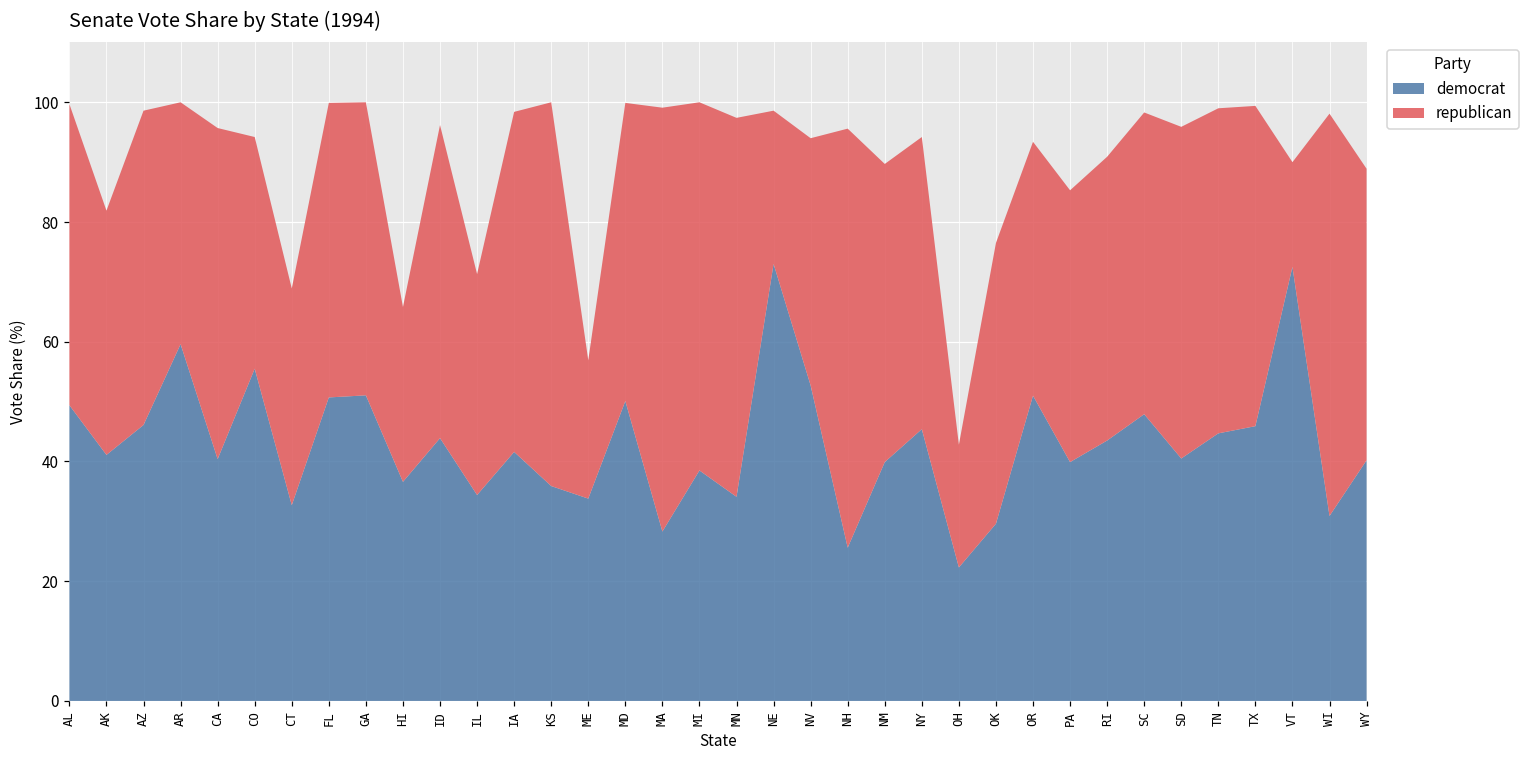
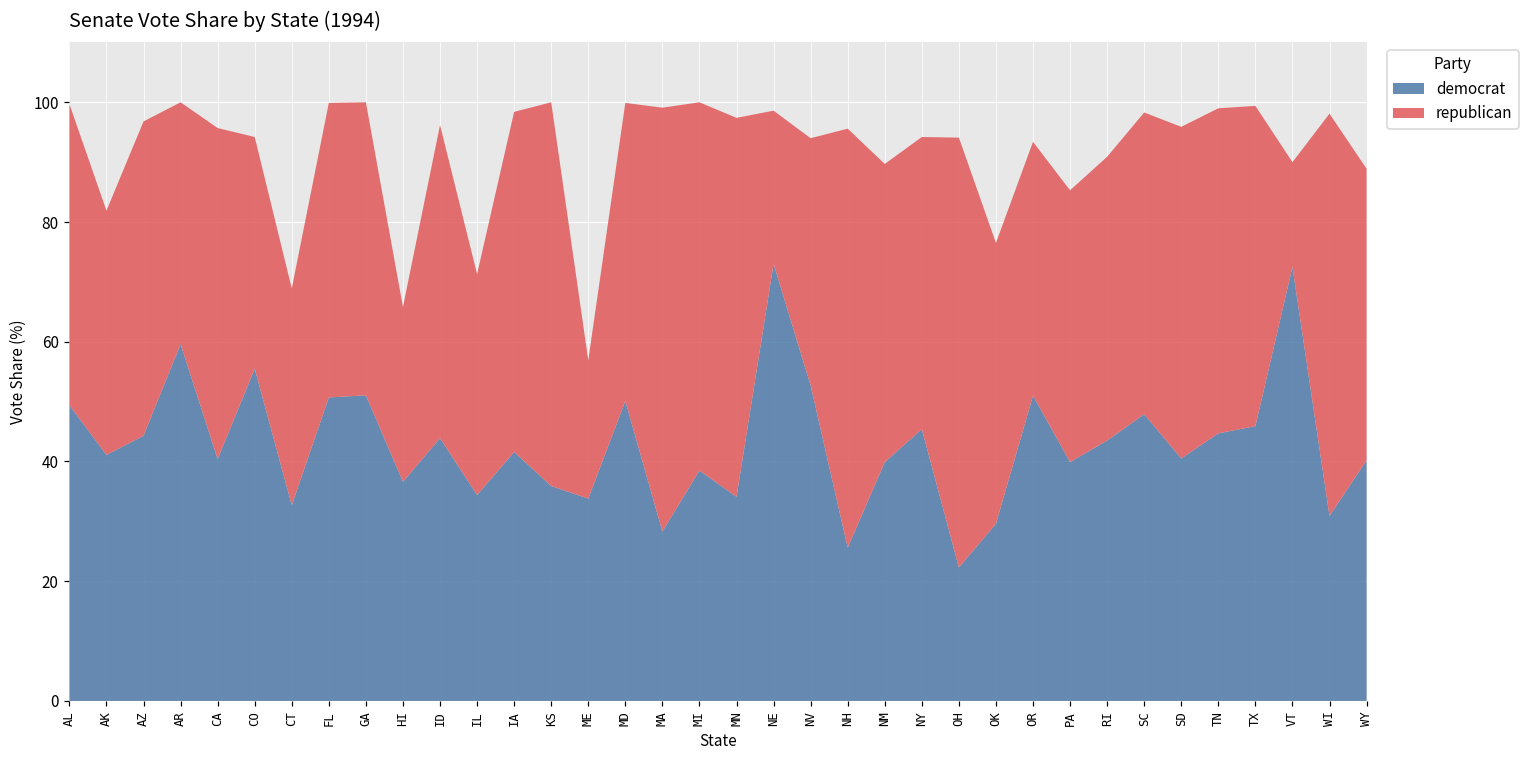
democrat, AZ: 46 -> 44
republican, OH: 20 -> 72
